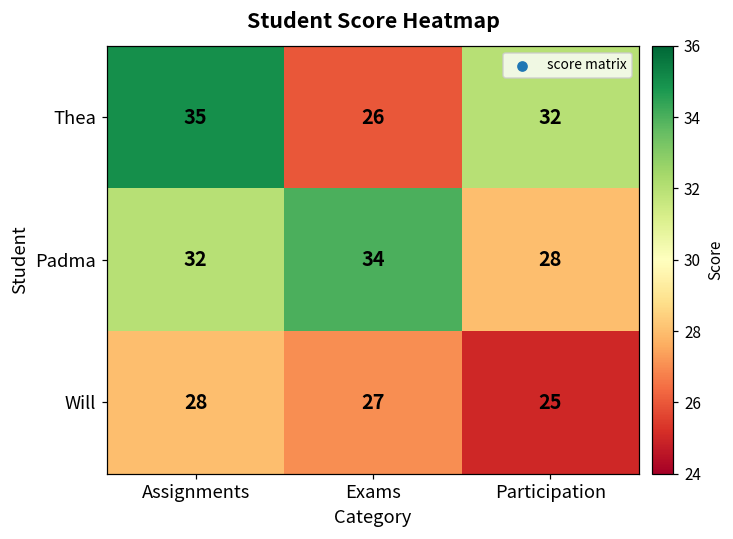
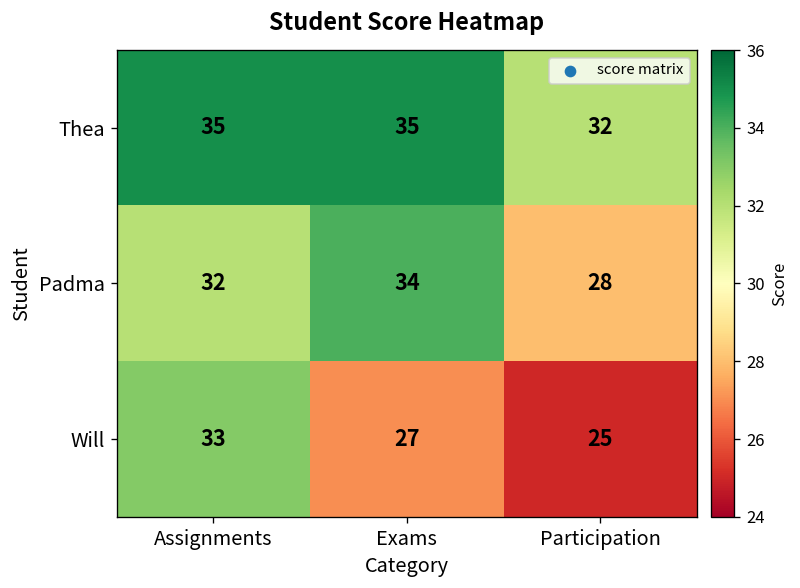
Thea, Exams: 26 -> 35
Will, Assignments: 28 -> 33
